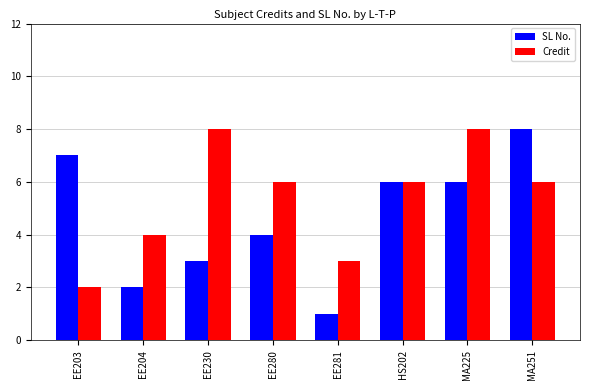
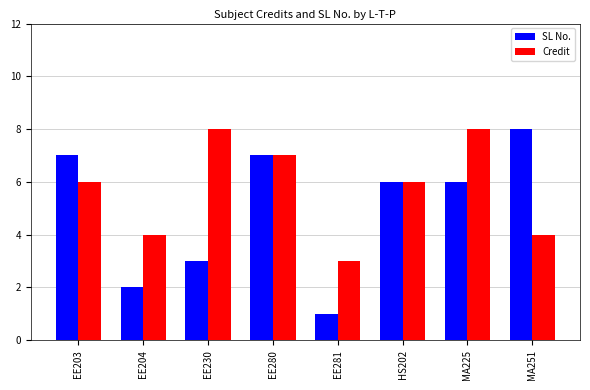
Credit, EE203: 2 -> 6
SL No., EE280: 4 -> 7
Credit, EE280: 6 -> 7
Credit, MA251: 6 -> 4
